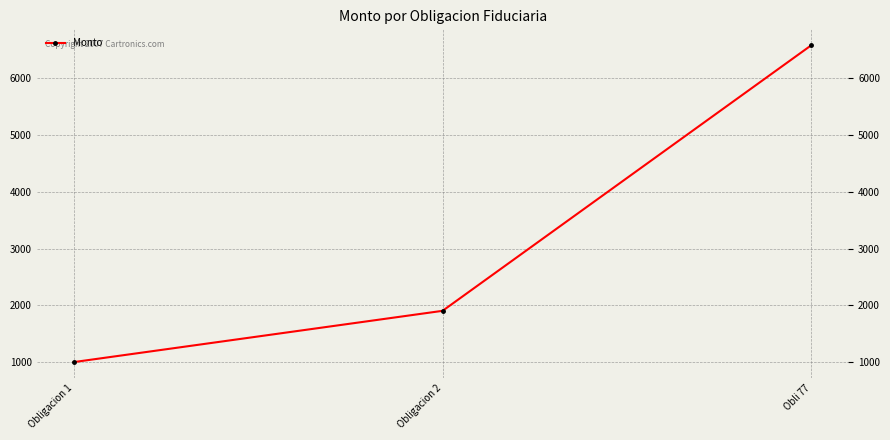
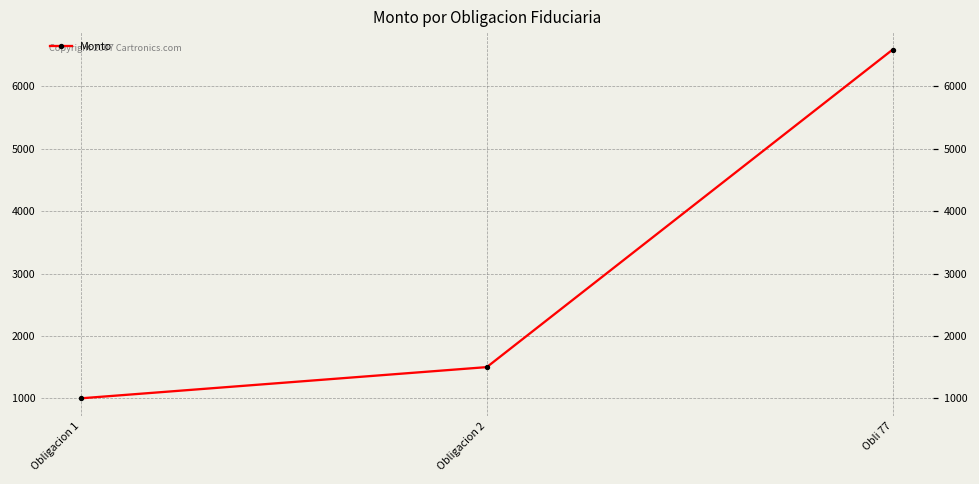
Obligacion 2: 1900 -> 1500
